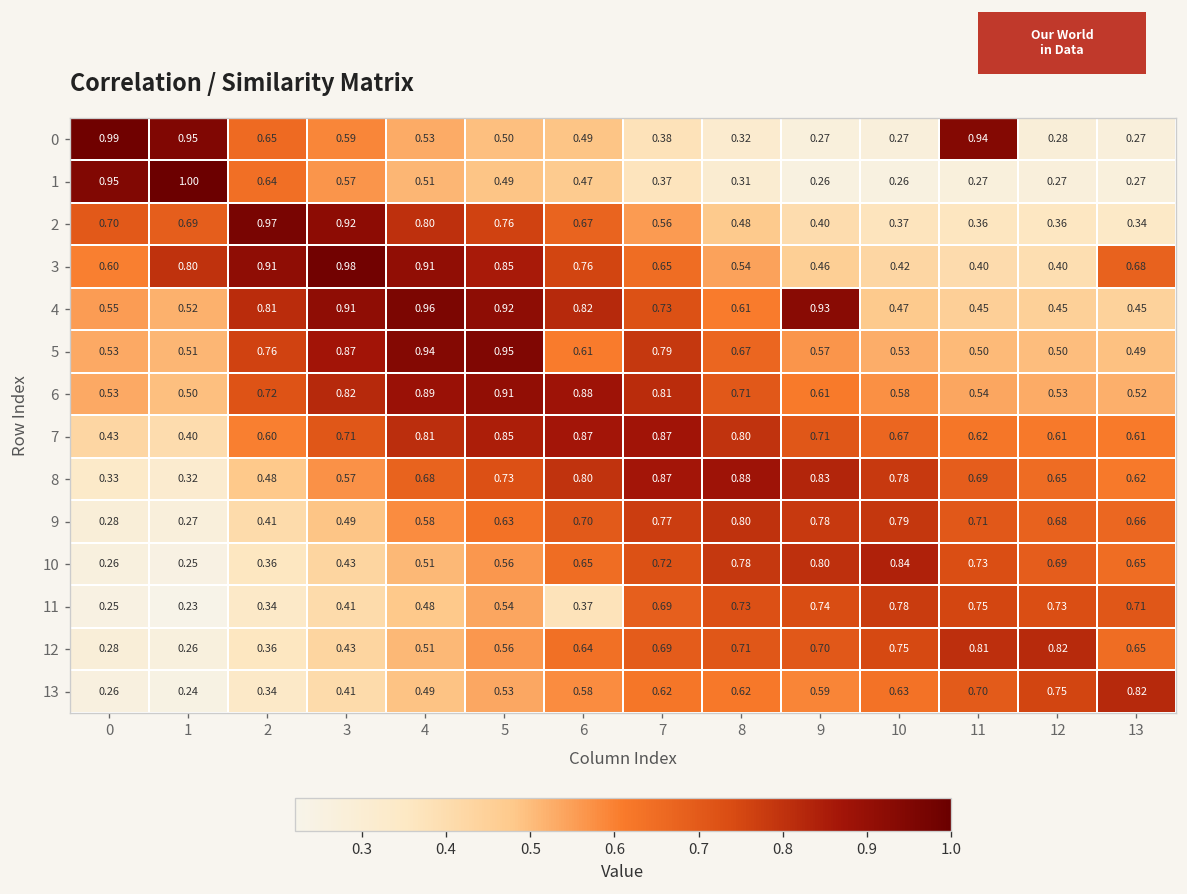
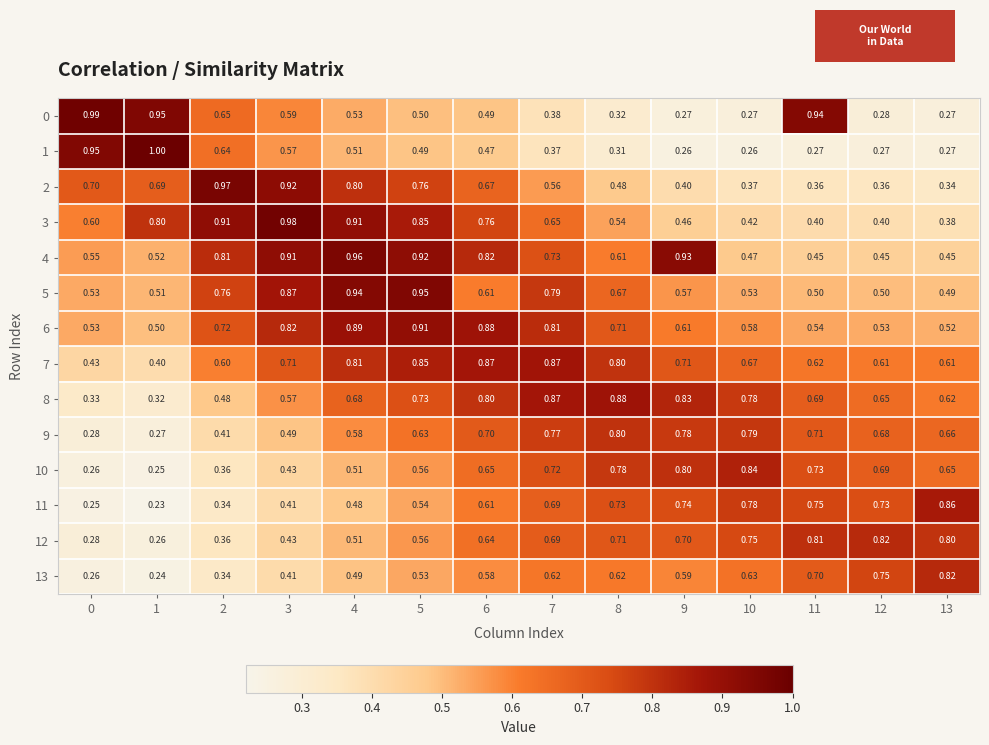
3, 13: 0.68 -> 0.38
11, 6: 0.37 -> 0.61
11, 13: 0.71 -> 0.86
12, 13: 0.65 -> 0.80
